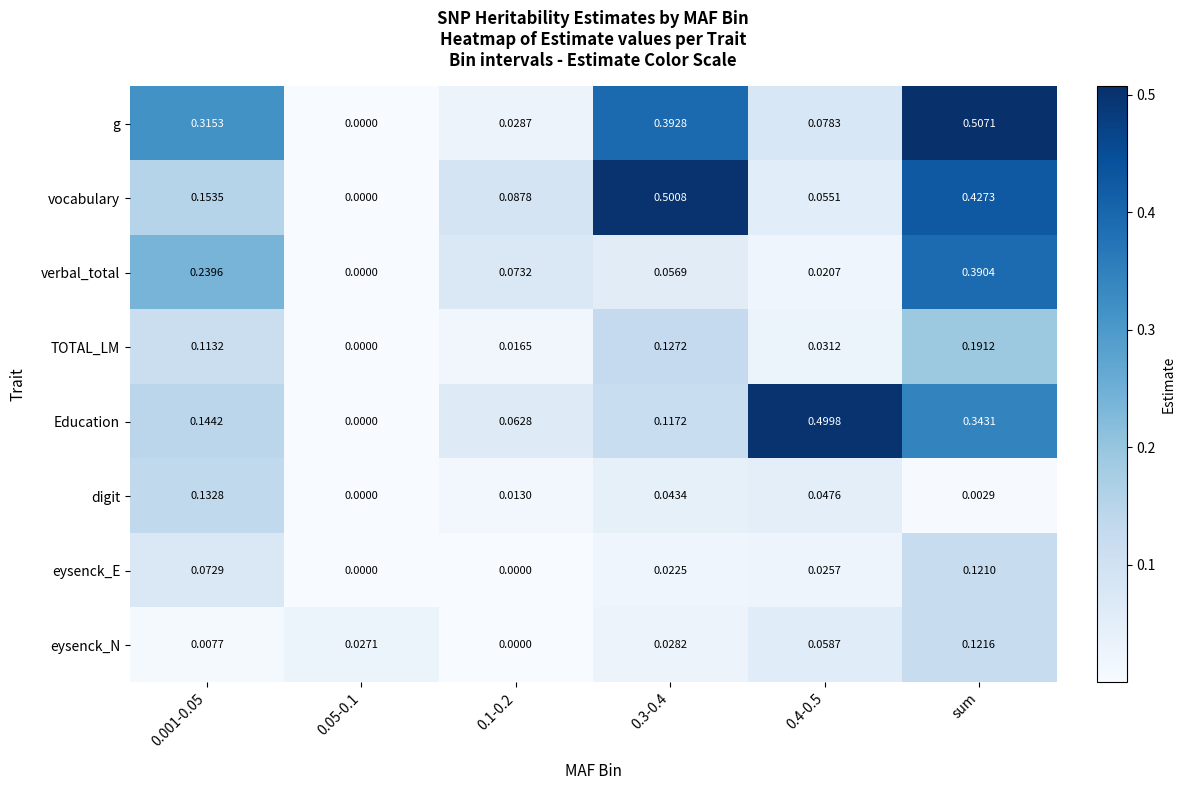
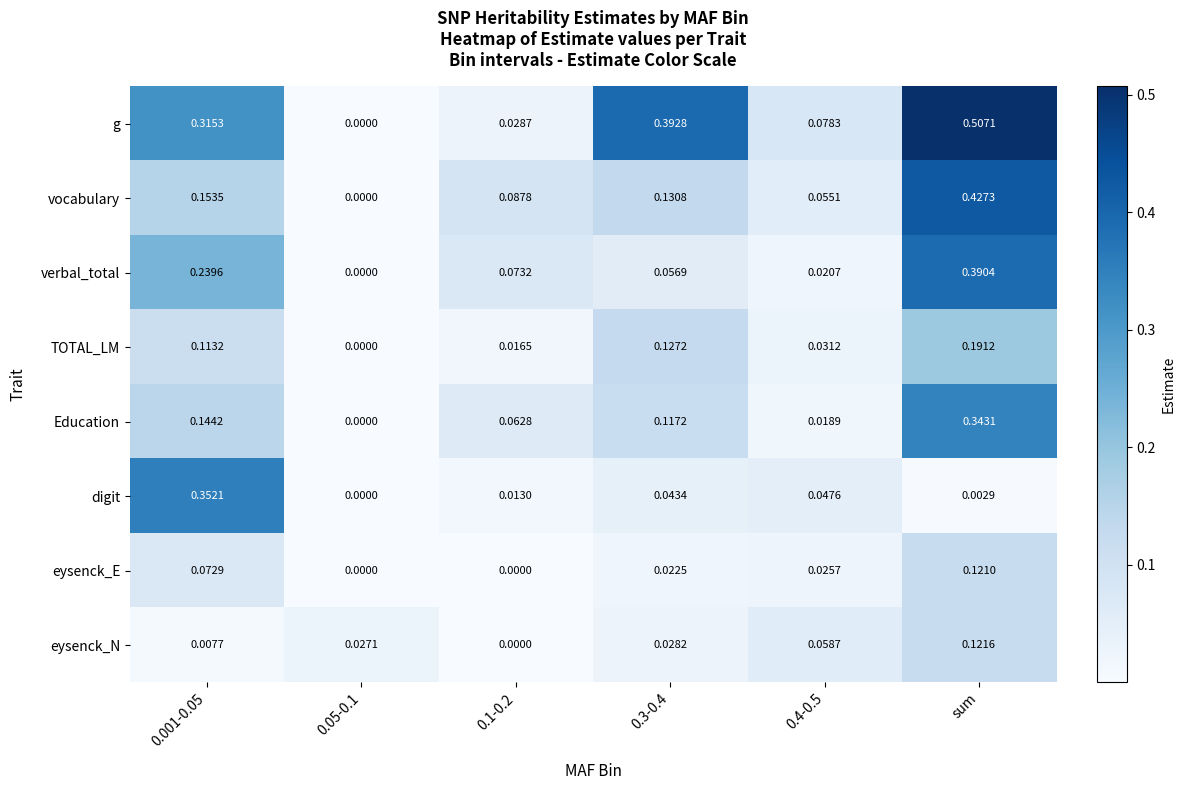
vocabulary, 0.3-0.4: 0.5008 -> 0.1308
Education, 0.4-0.5: 0.4998 -> 0.0189
digit, 0.001-0.05: 0.1328 -> 0.3521
